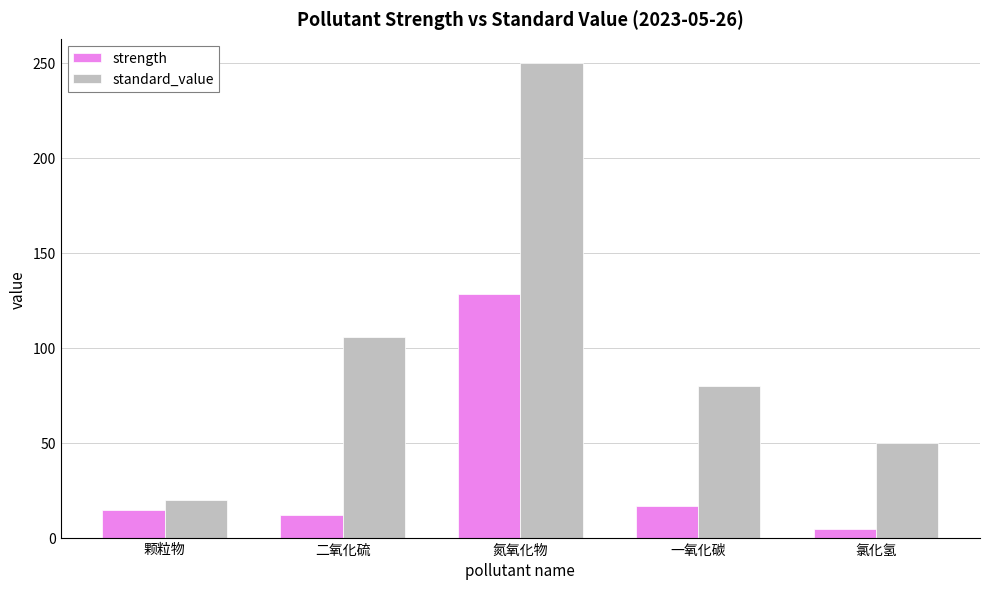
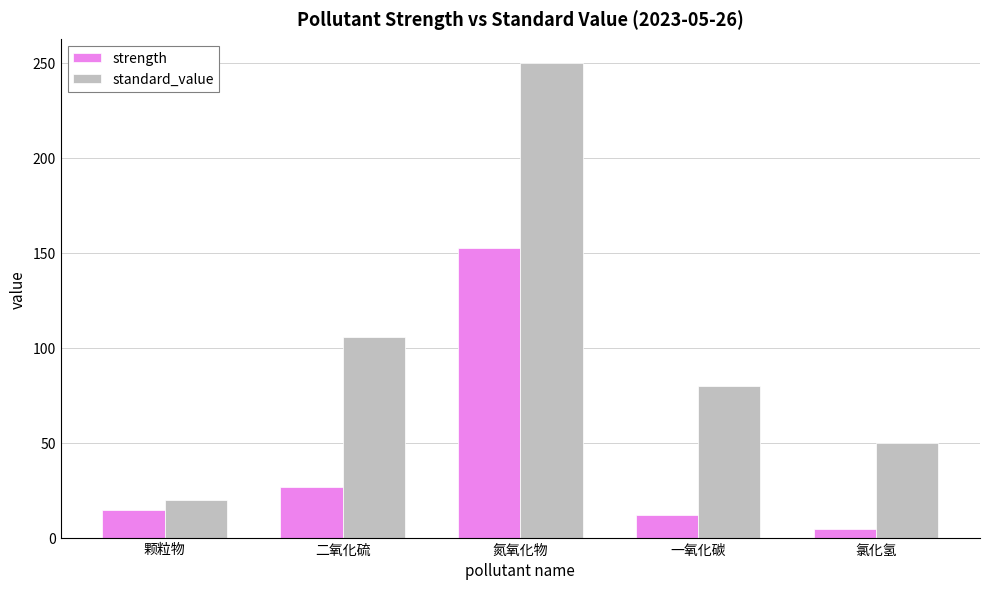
strength, 二氧化硫: 12 -> 26
strength, 氮氧化物: 128 -> 152
strength, 一氧化碳: 17 -> 12
